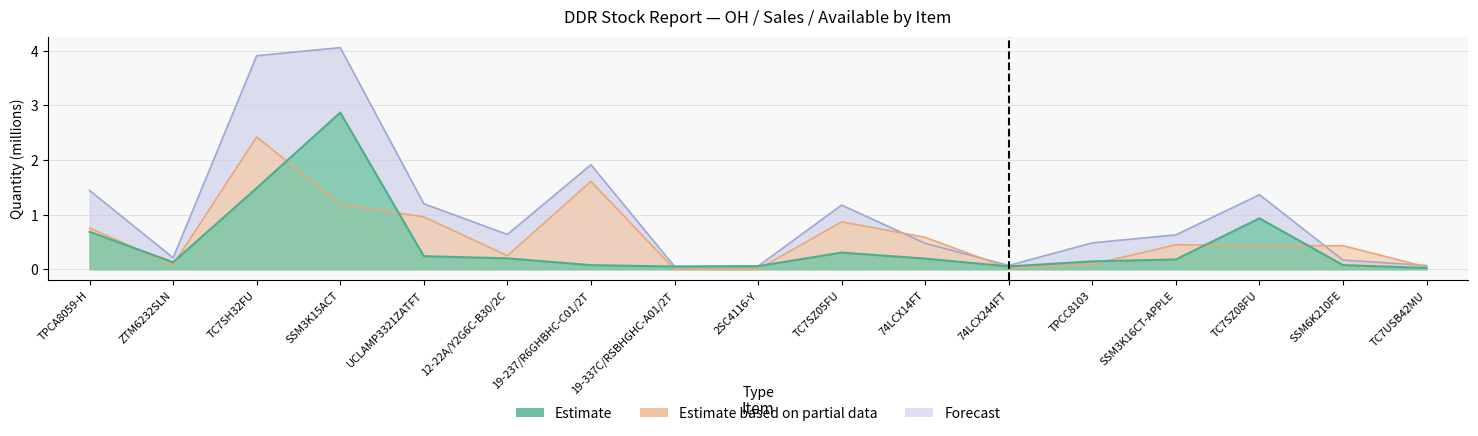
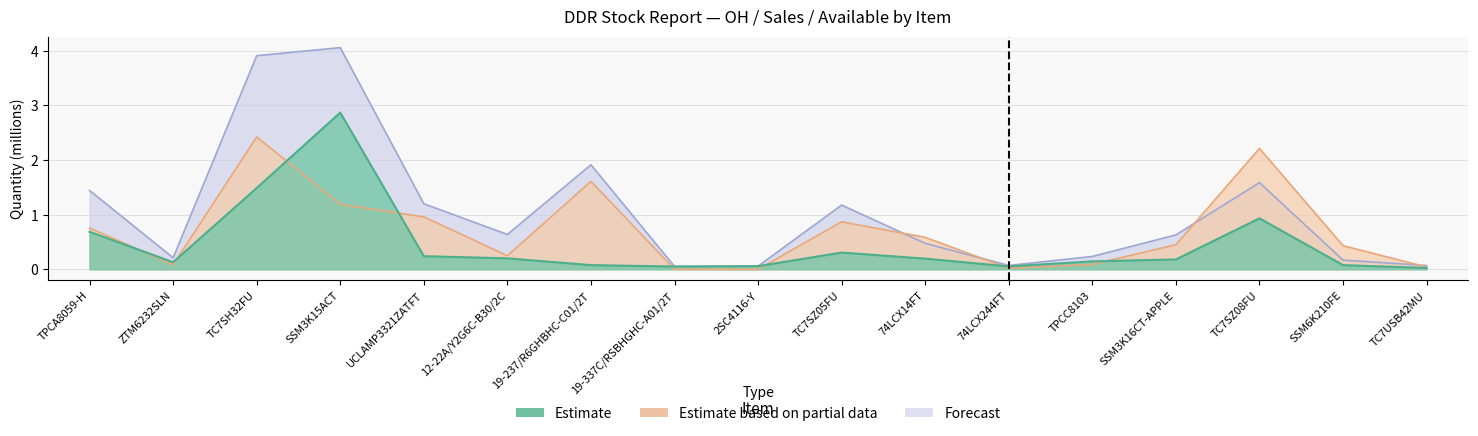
Forecast, TPCC8103: 0.5 -> 0.2
Forecast, TC7SZ08FU: 1.4 -> 1.6
Estimate based on partial data, TC7SZ08FU: 0.4 -> 2.2
